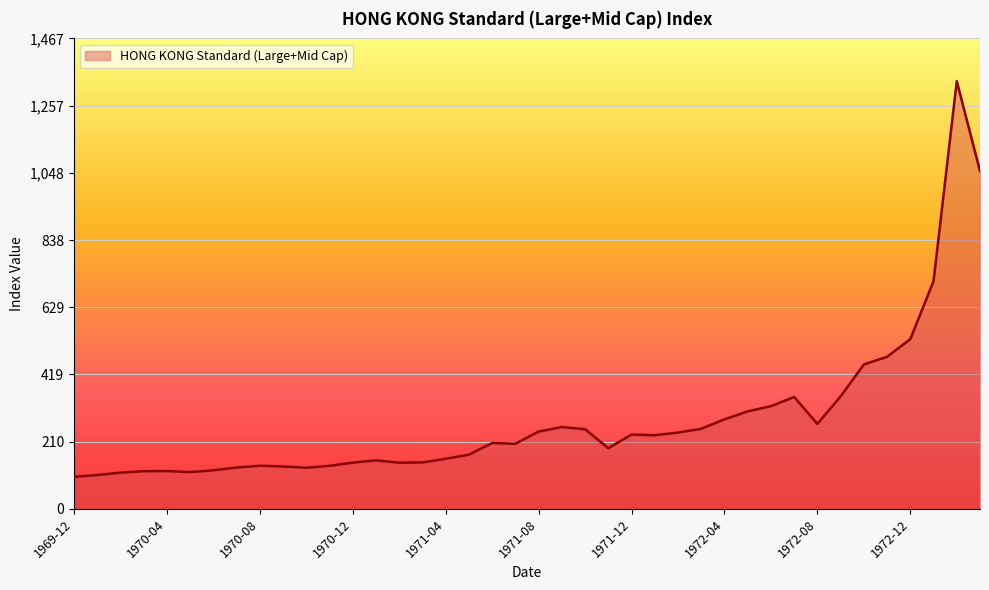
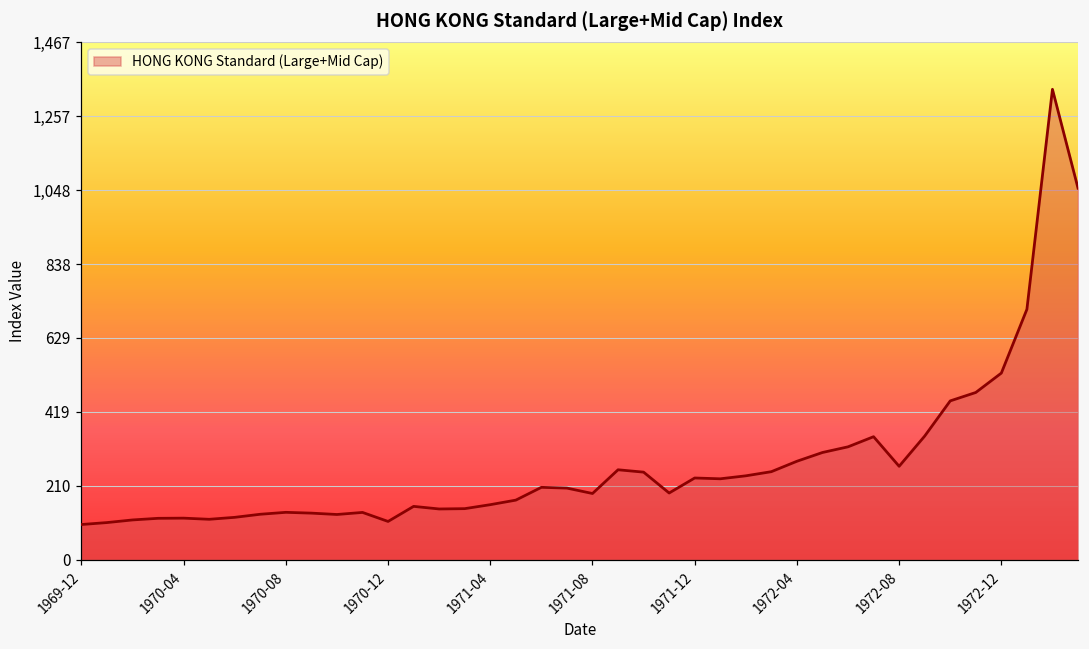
1970-12: 140 -> 110
1971-08: 240 -> 190
